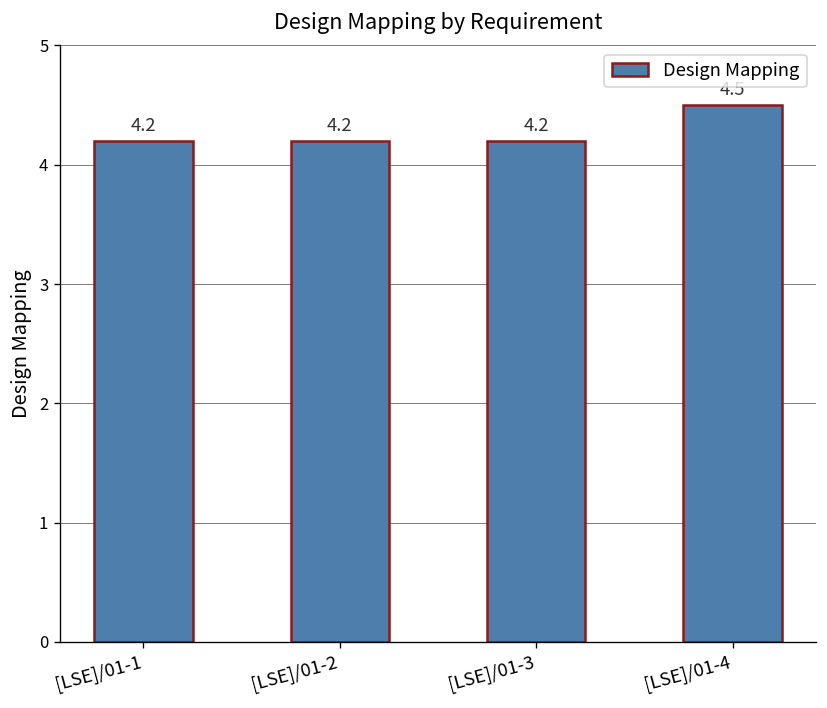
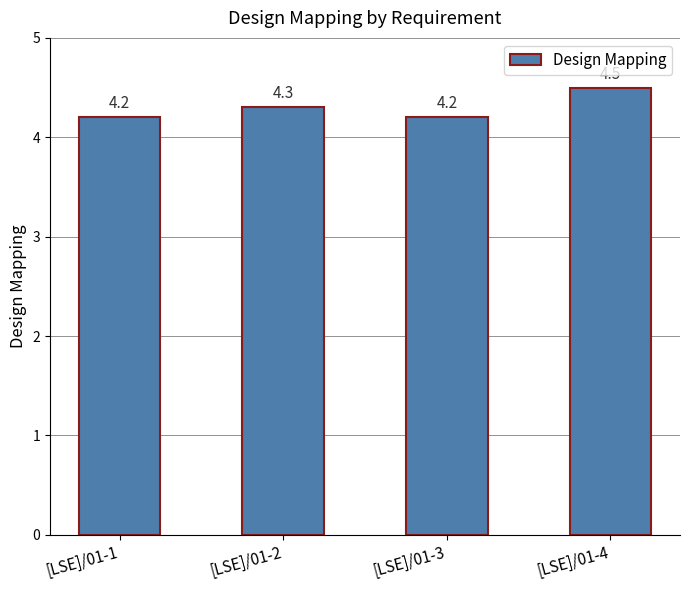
[LSE]/01-2: 4.2 -> 4.3
